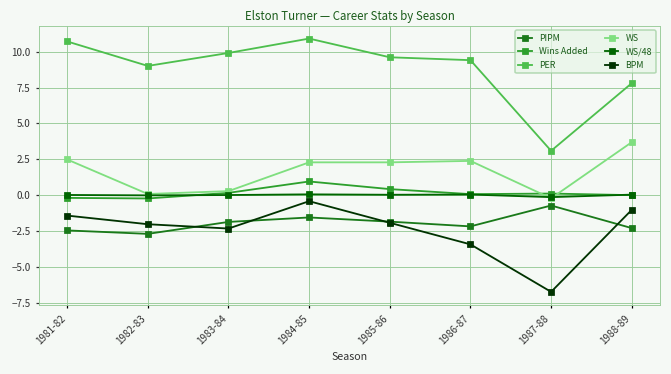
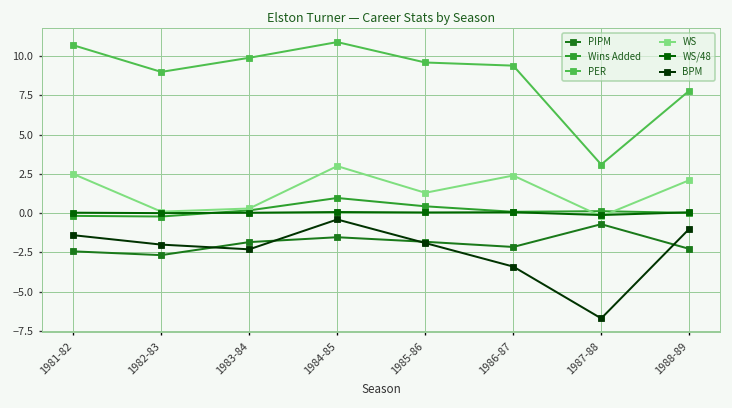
WS, 1984-85: 2.3 -> 3.0
WS, 1985-86: 2.3 -> 1.3
WS, 1988-89: 3.7 -> 2.1
